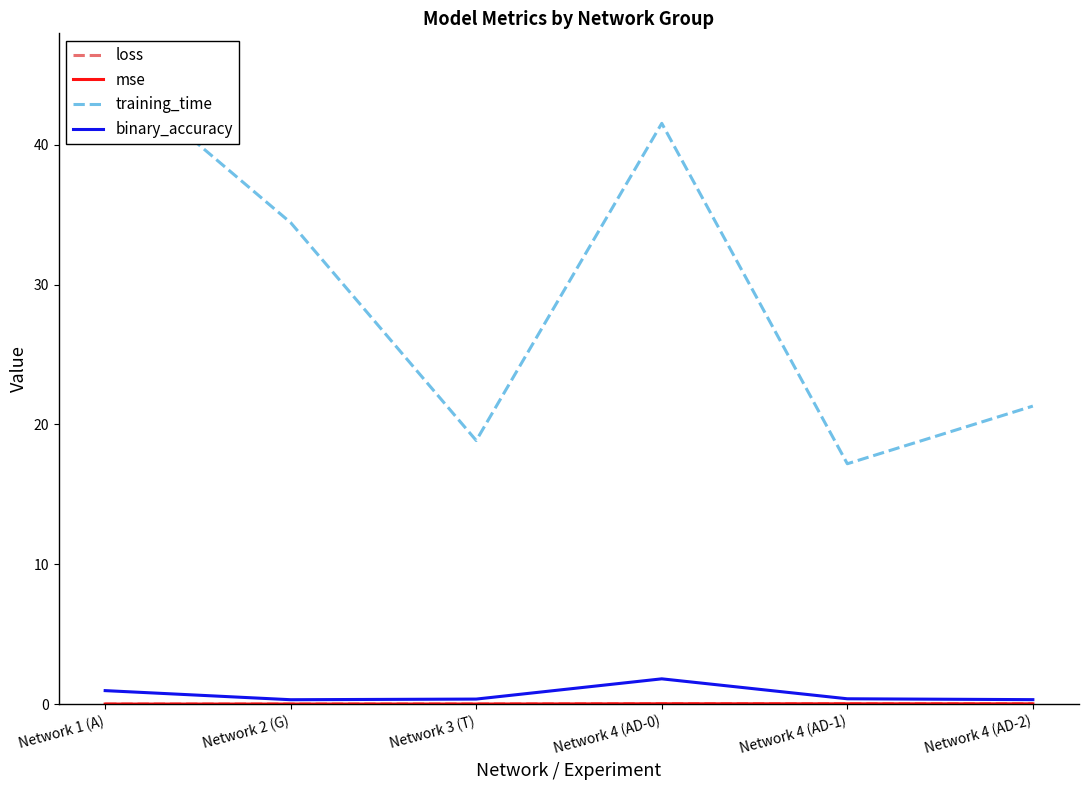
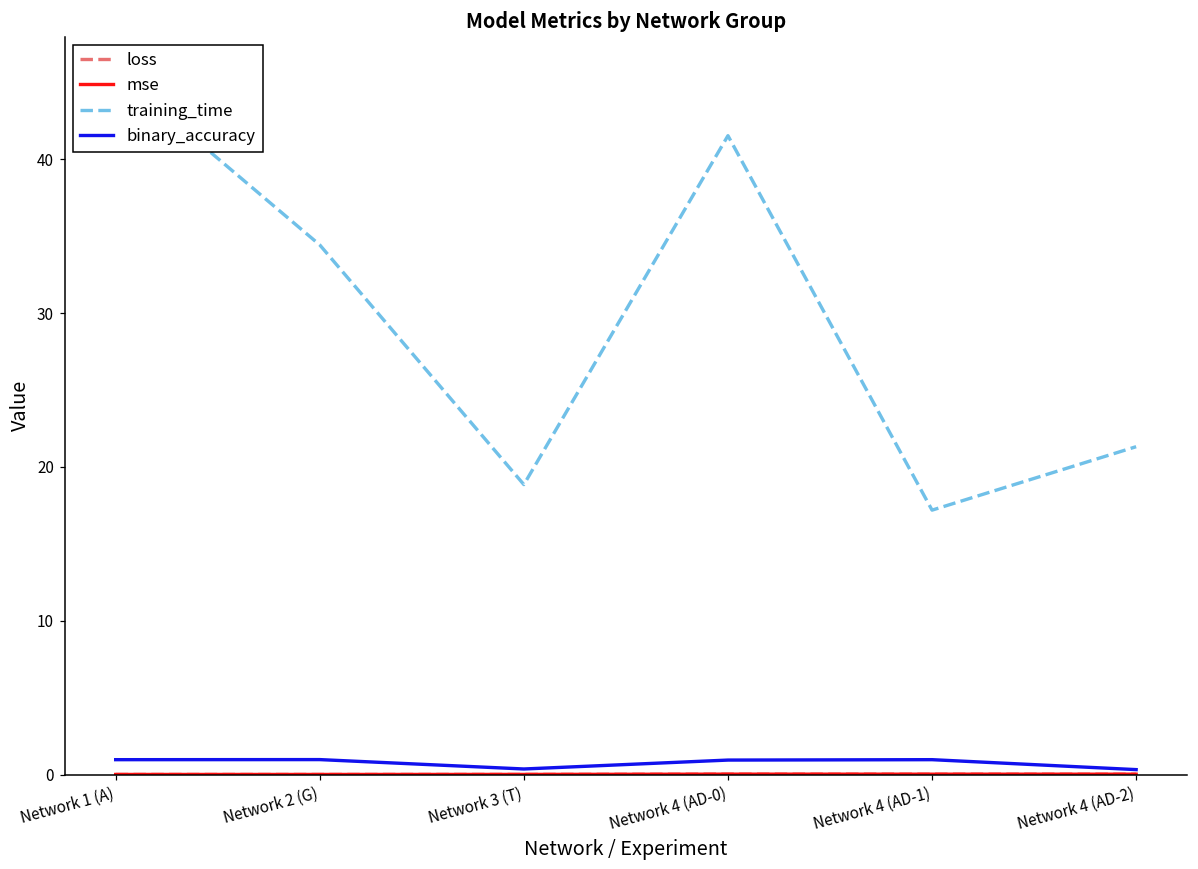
binary_accuracy, Network 2 (G): 0.3 -> 1.0
binary_accuracy, Network 4 (AD-0): 1.8 -> 1.0
binary_accuracy, Network 4 (AD-1): 0.4 -> 1.0
